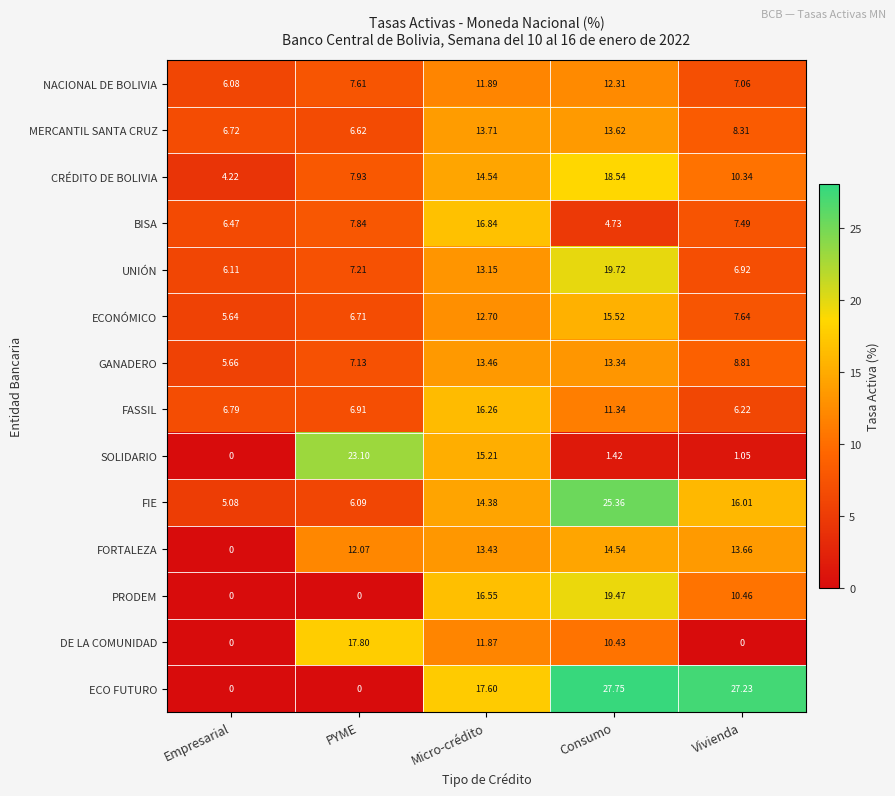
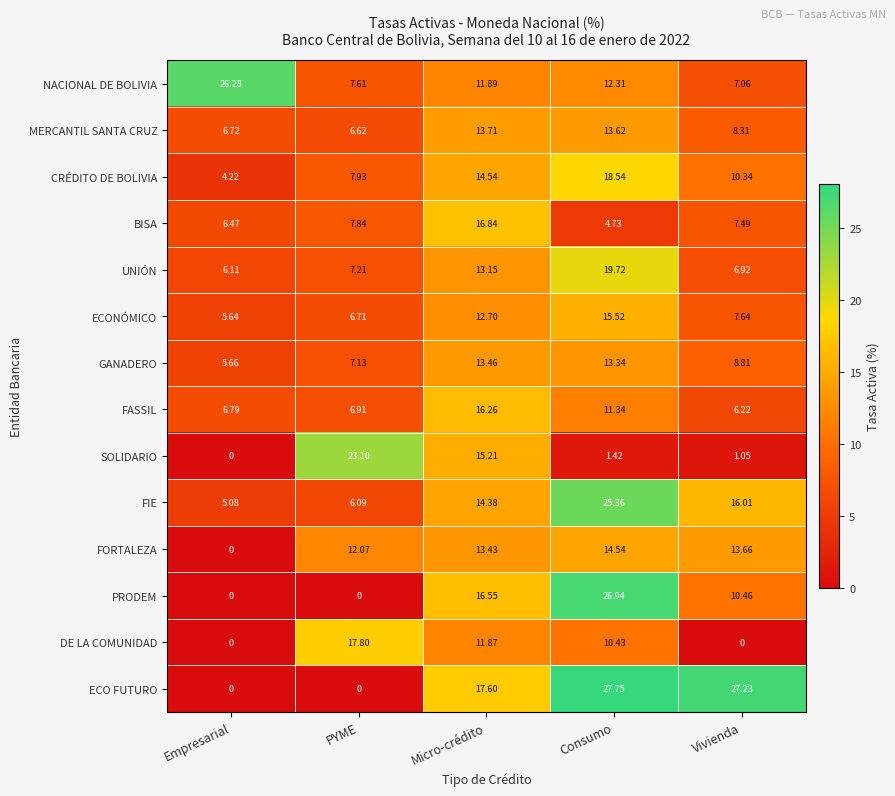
NACIONAL DE BOLIVIA, Empresarial: 6.08 -> 26.28
PRODEM, Consumo: 19.47 -> 26.94
